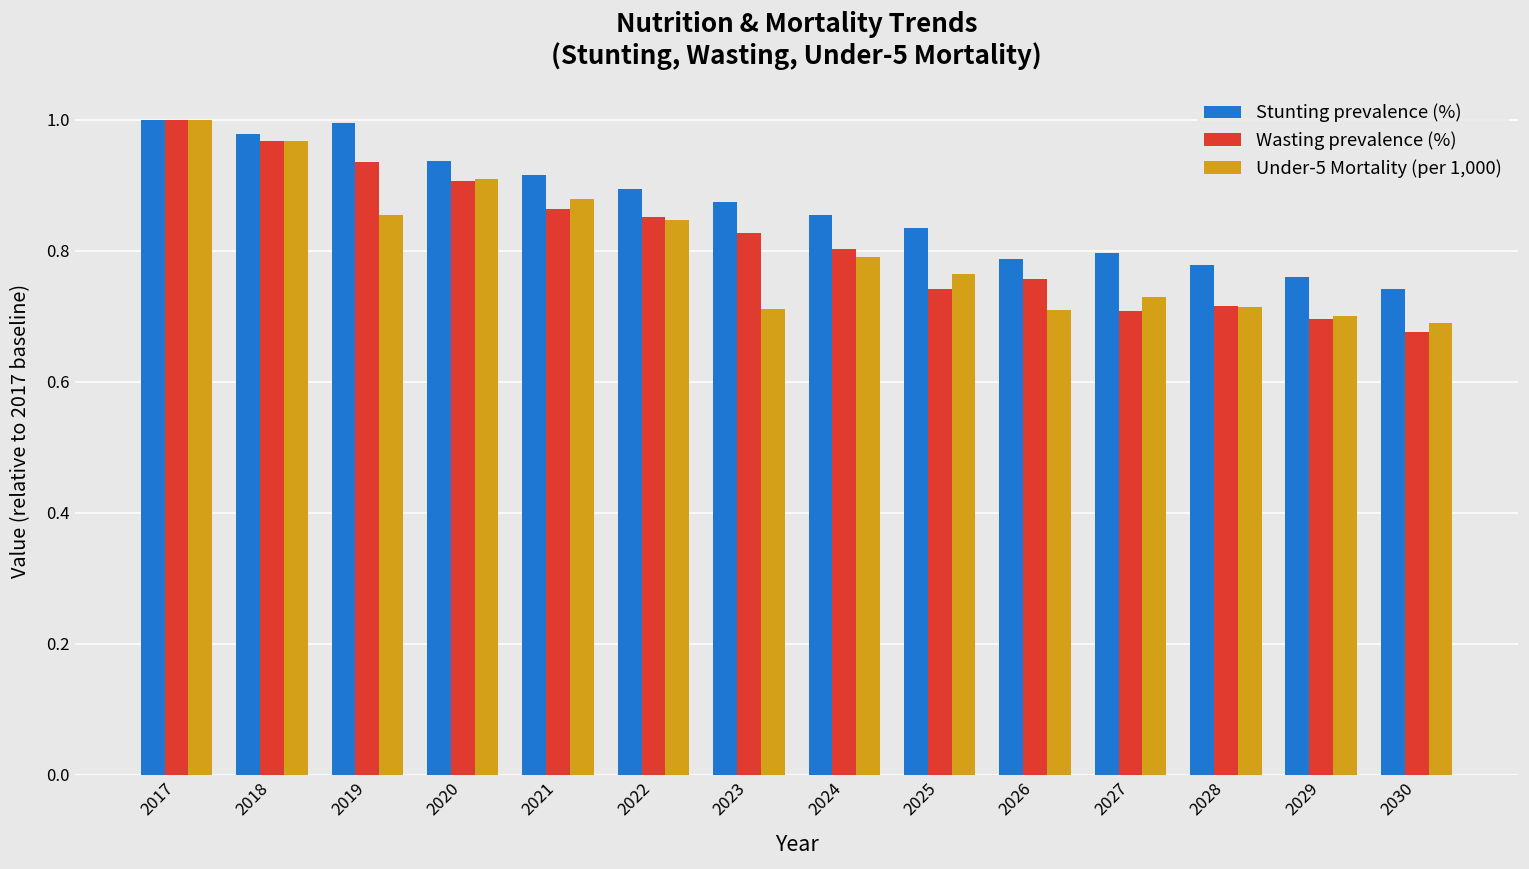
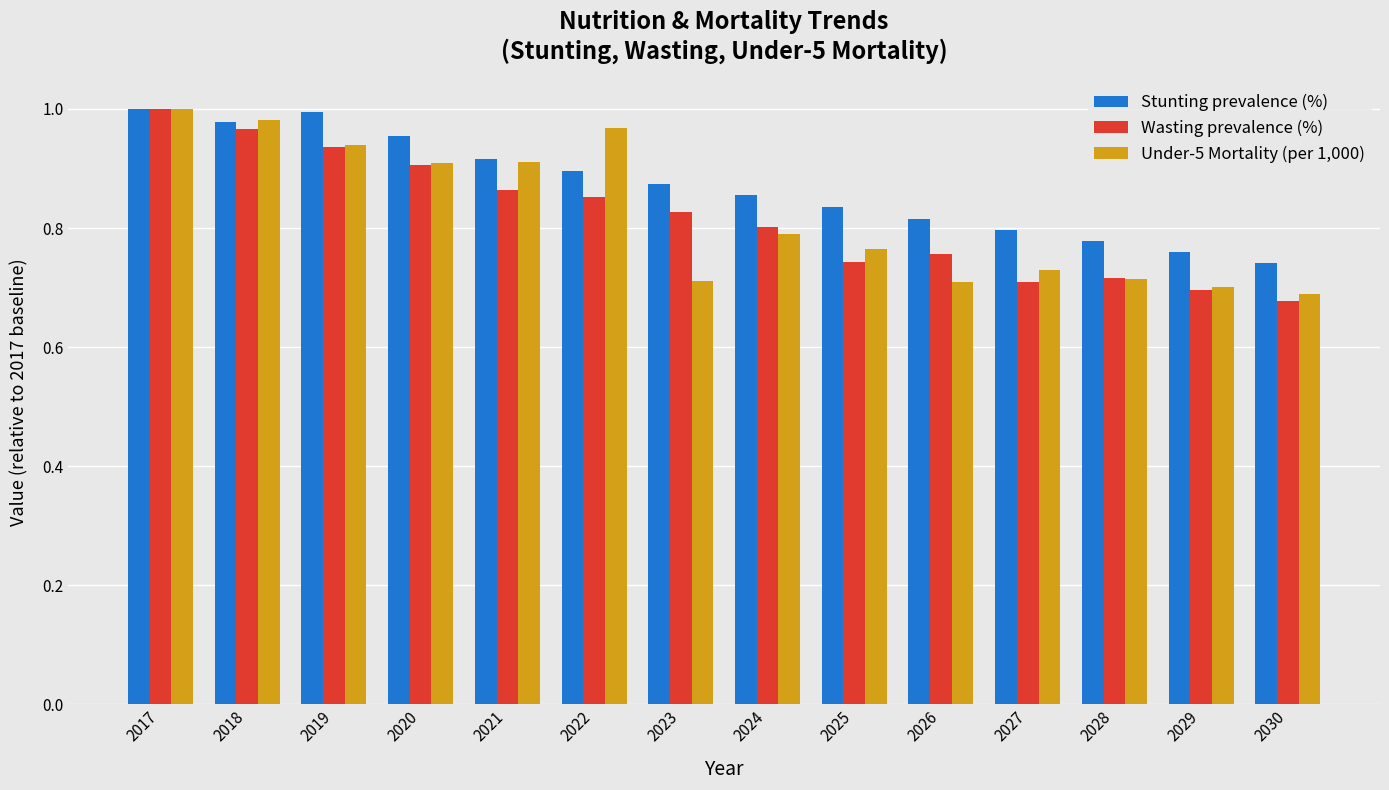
Under-5 Mortality (per 1,000), 2018: 0.97 -> 0.98
Under-5 Mortality (per 1,000), 2019: 0.85 -> 0.94
Stunting prevalence (%), 2020: 0.94 -> 0.95
Under-5 Mortality (per 1,000), 2021: 0.88 -> 0.91
Under-5 Mortality (per 1,000), 2022: 0.85 -> 0.97
Stunting prevalence (%), 2026: 0.79 -> 0.82
